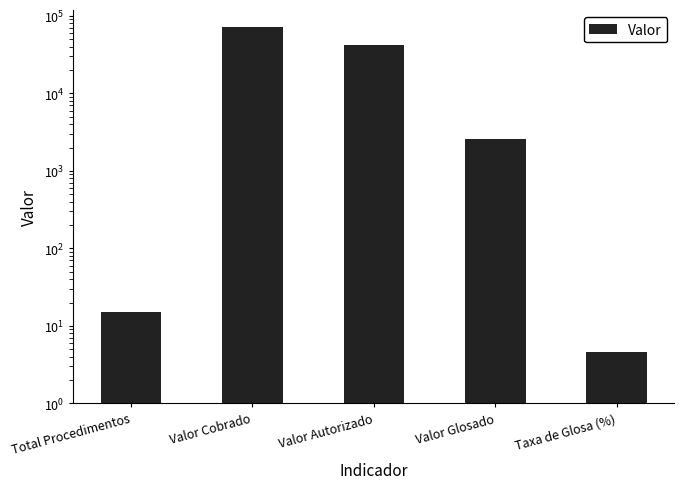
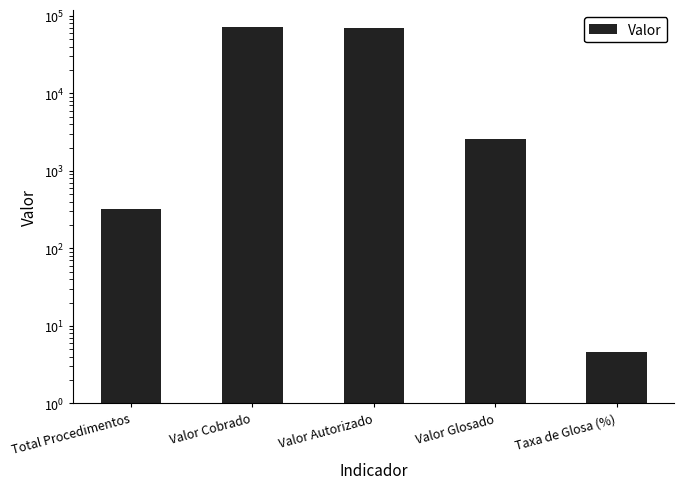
Total Procedimentos: 15 -> 320
Valor Autorizado: 40000 -> 70000
